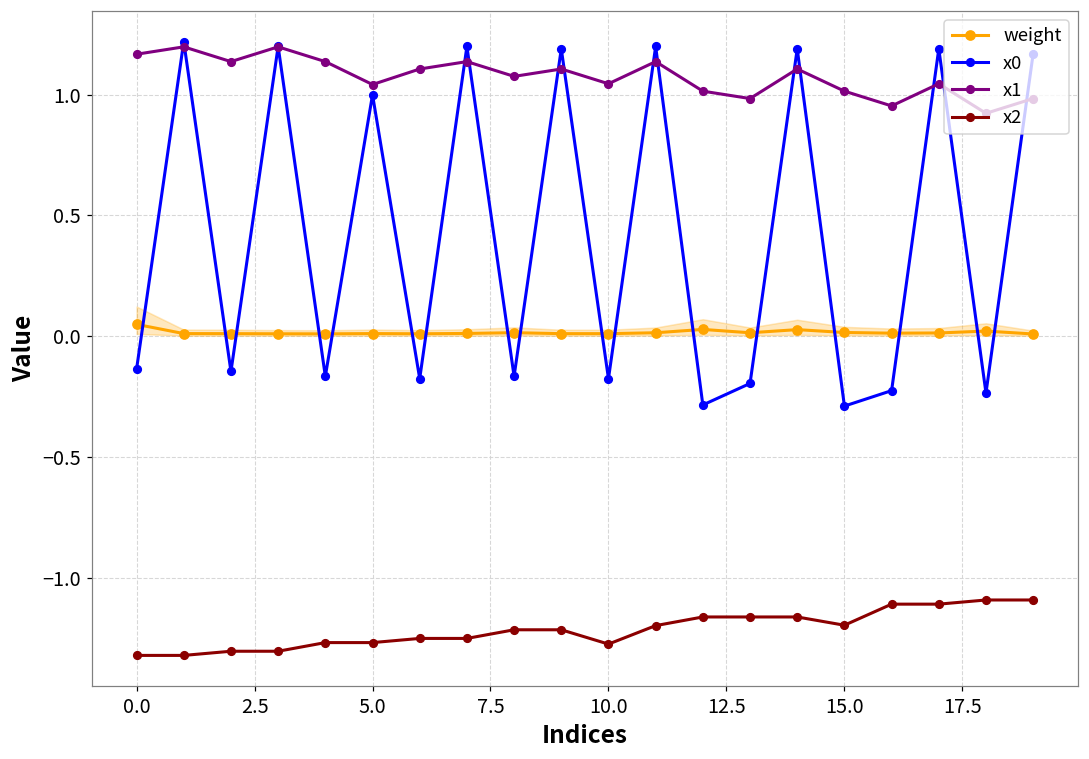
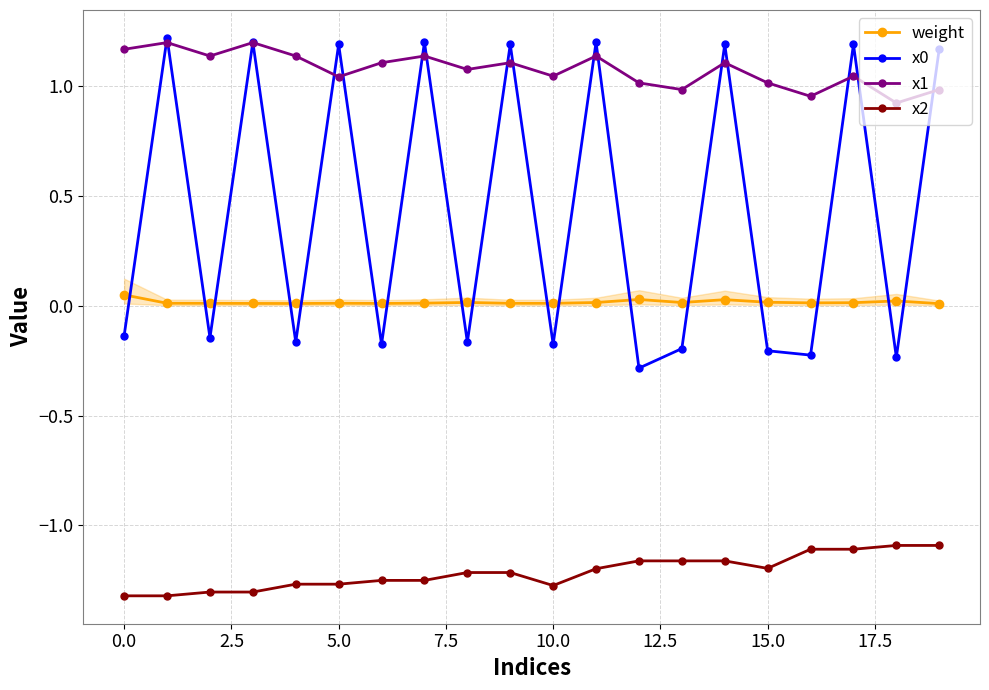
x0, 5.0: 1.00 -> 1.19
x0, 15.0: -0.29 -> -0.21
